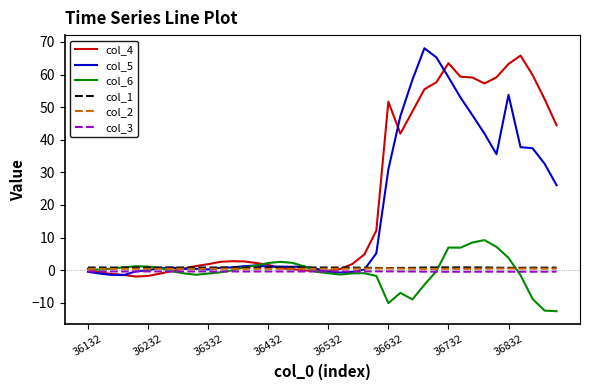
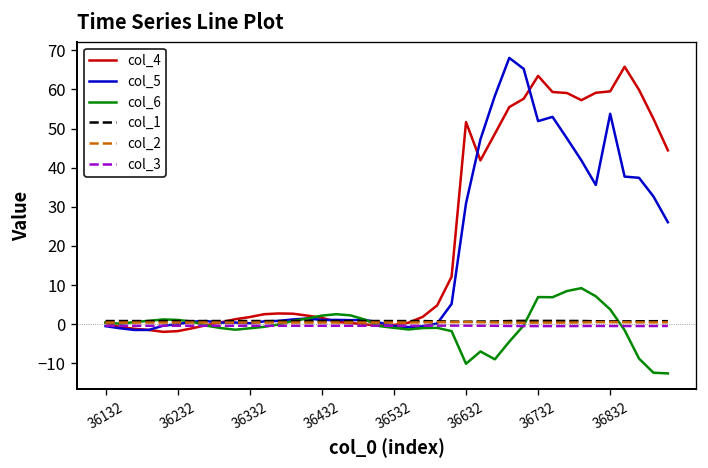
col_5, 36732: 59 -> 52
col_4, 36832: 63 -> 60
